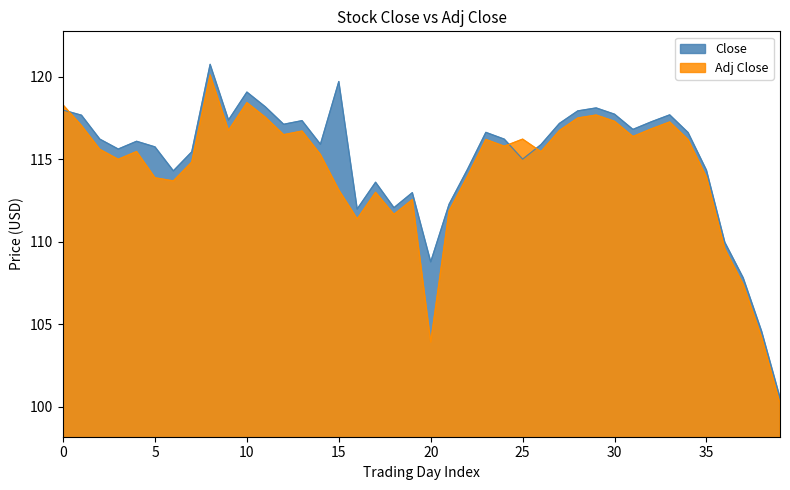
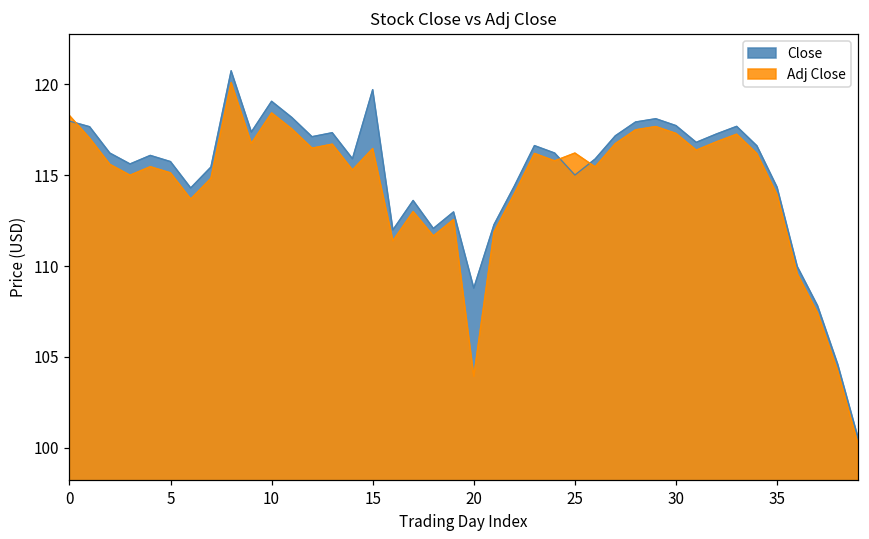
Adj Close, 5: 113.9 -> 115.1
Adj Close, 15: 113.1 -> 116.5
